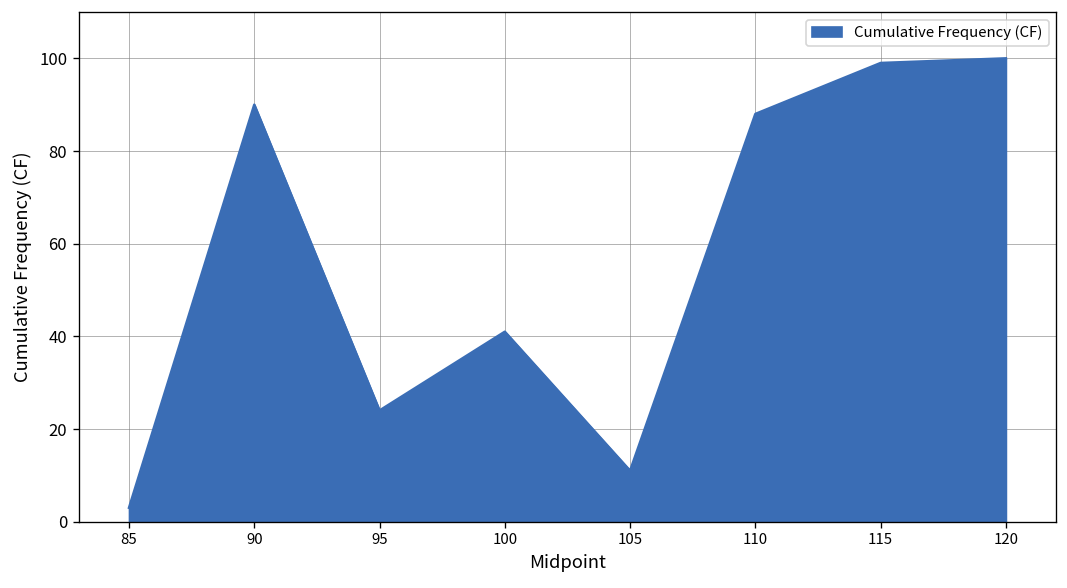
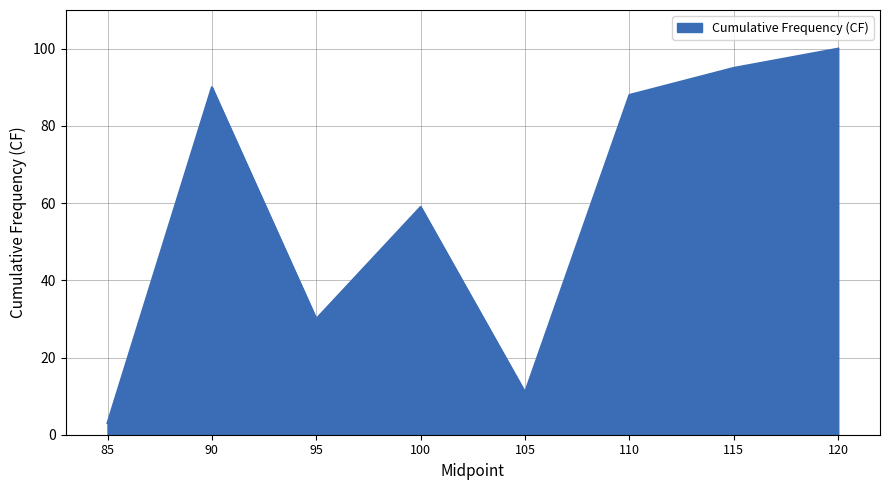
95: 24 -> 30
100: 41 -> 59
115: 99 -> 95
